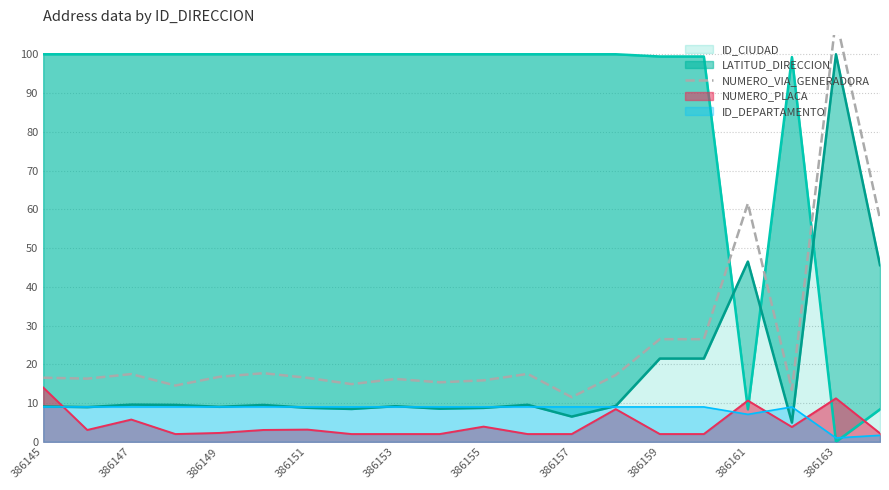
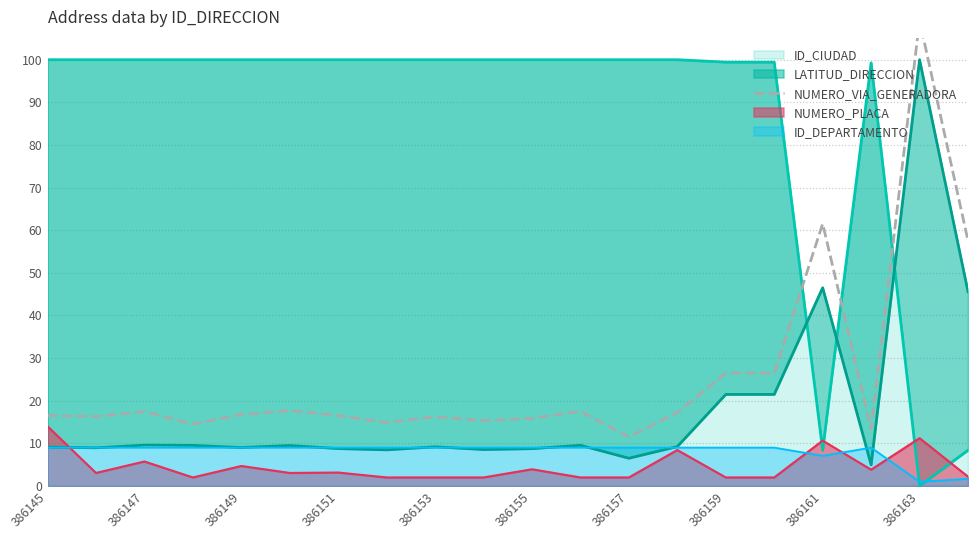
NUMERO_PLACA, 386149: 2 -> 5
